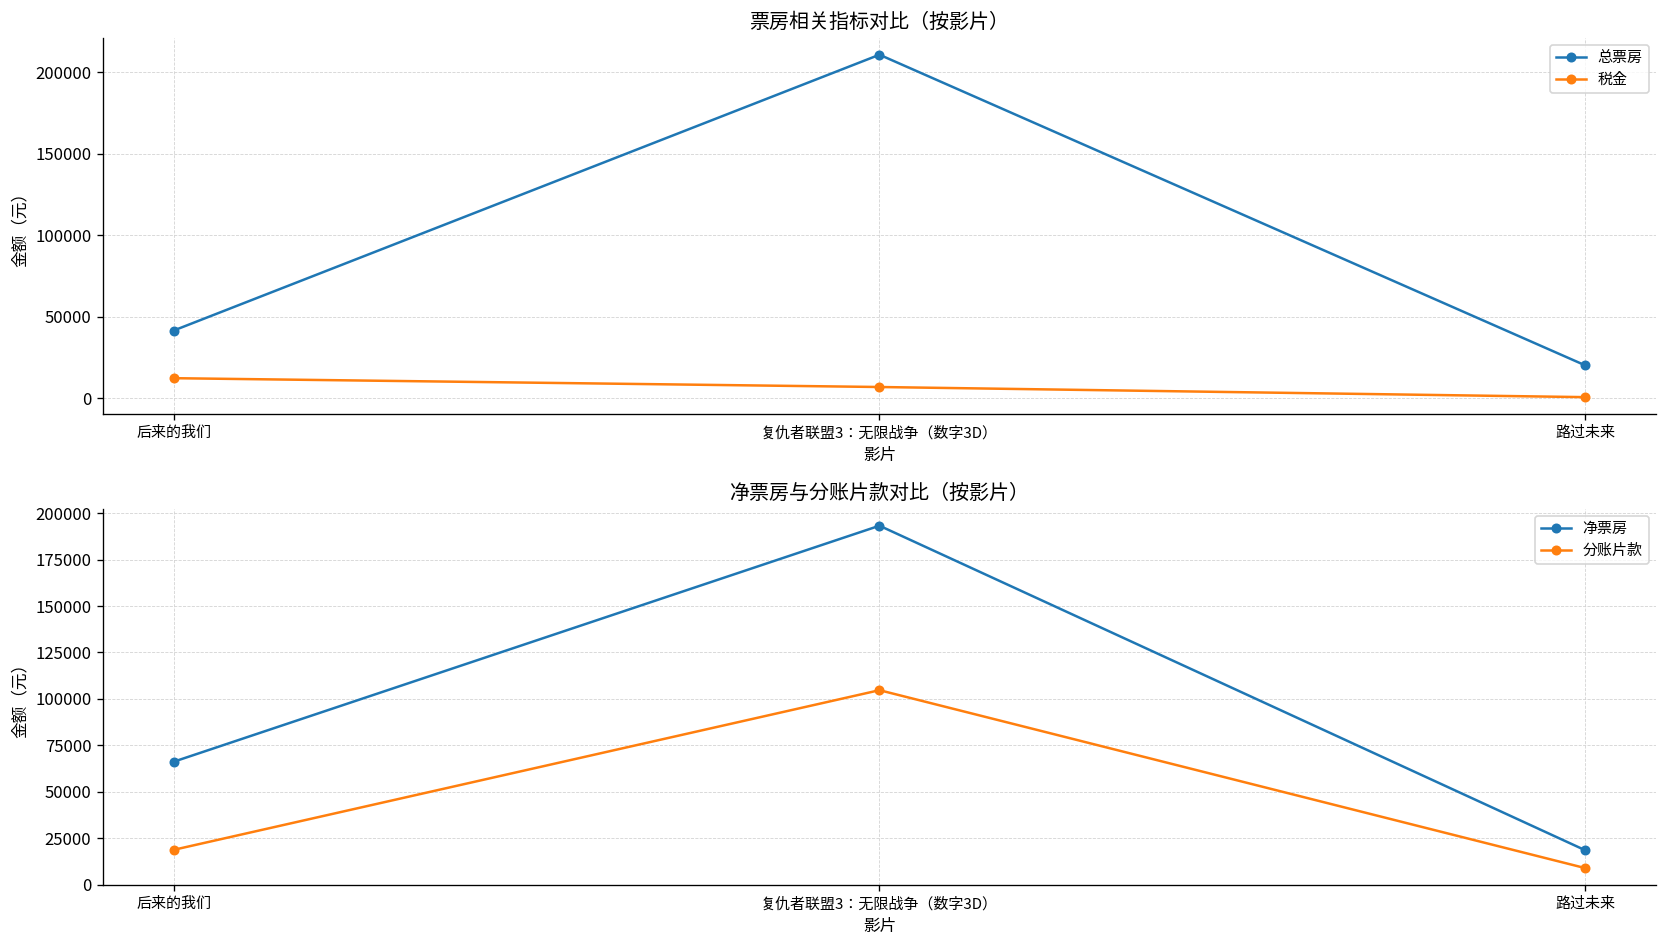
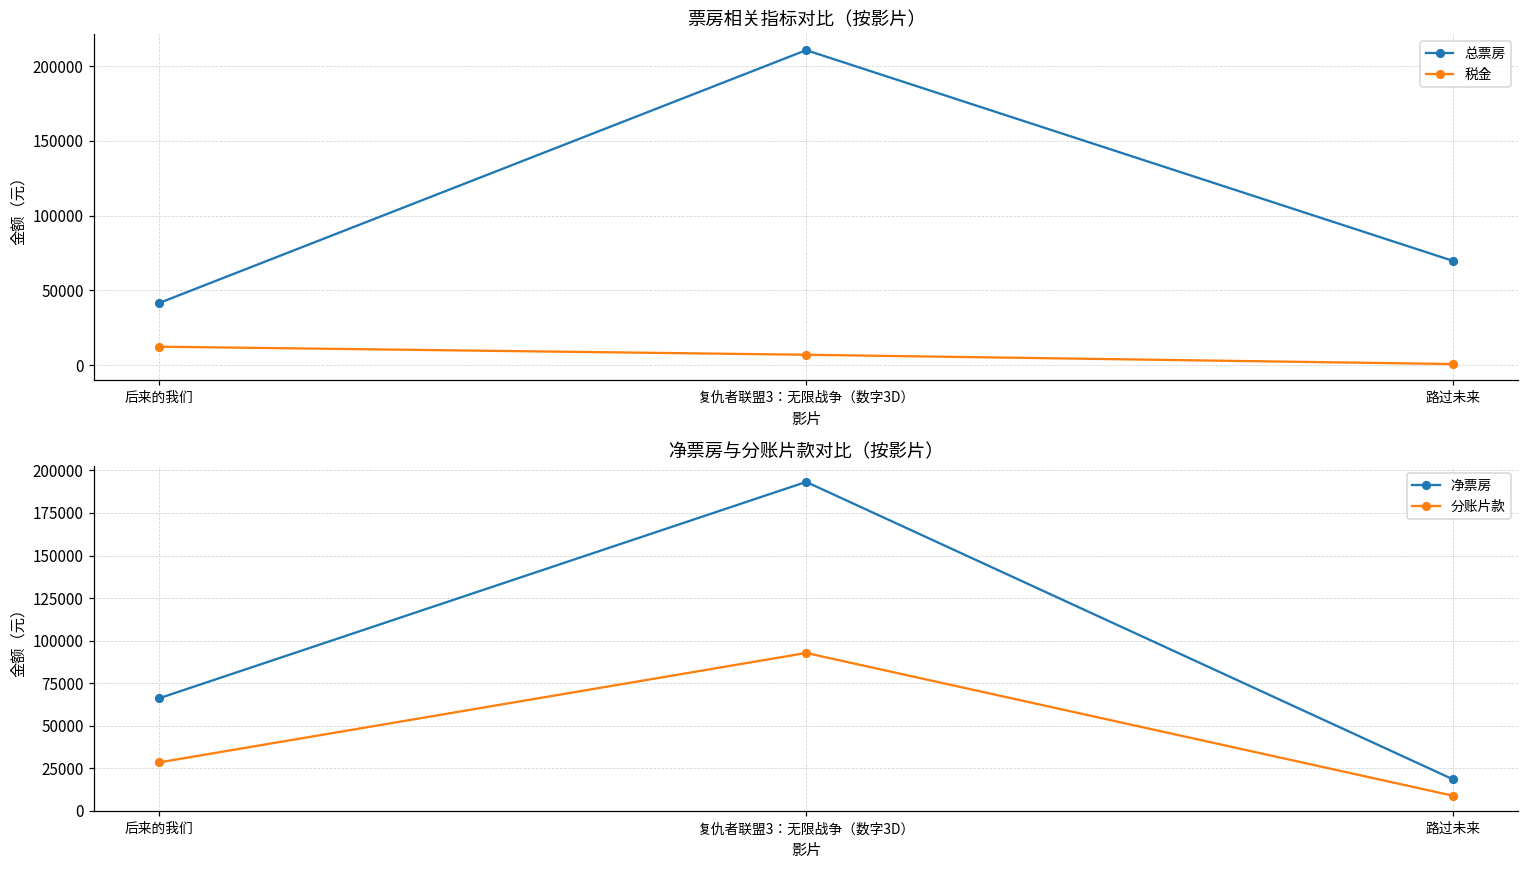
票房相关指标对比（按影片）, 总票房, 路过未来: 20000 -> 70000
净票房与分账片款对比（按影片）, 分账片款, 后来的我们: 19000 -> 28000
净票房与分账片款对比（按影片）, 分账片款, 复仇者联盟3：无限战争（数字3D）: 105000 -> 93000
